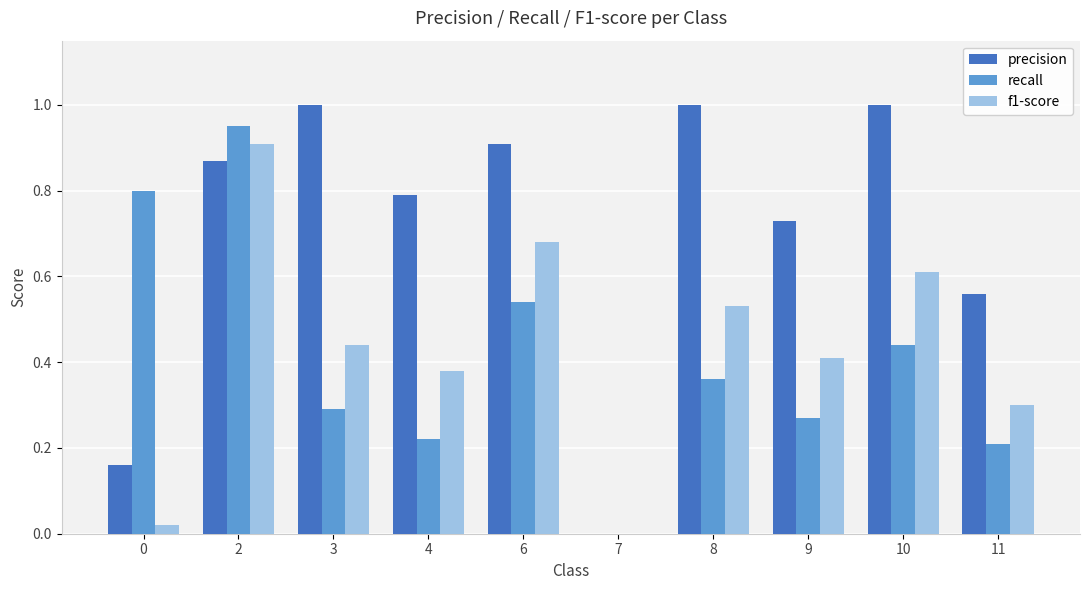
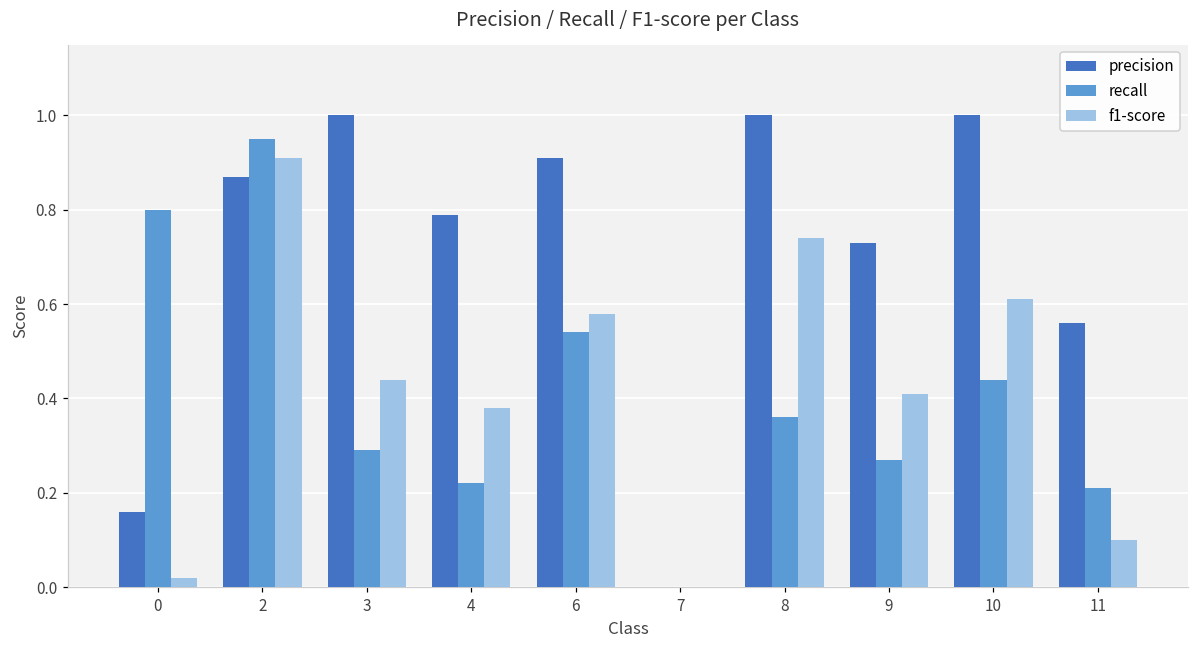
f1-score, 6: 0.68 -> 0.58
f1-score, 8: 0.53 -> 0.74
f1-score, 11: 0.3 -> 0.1
